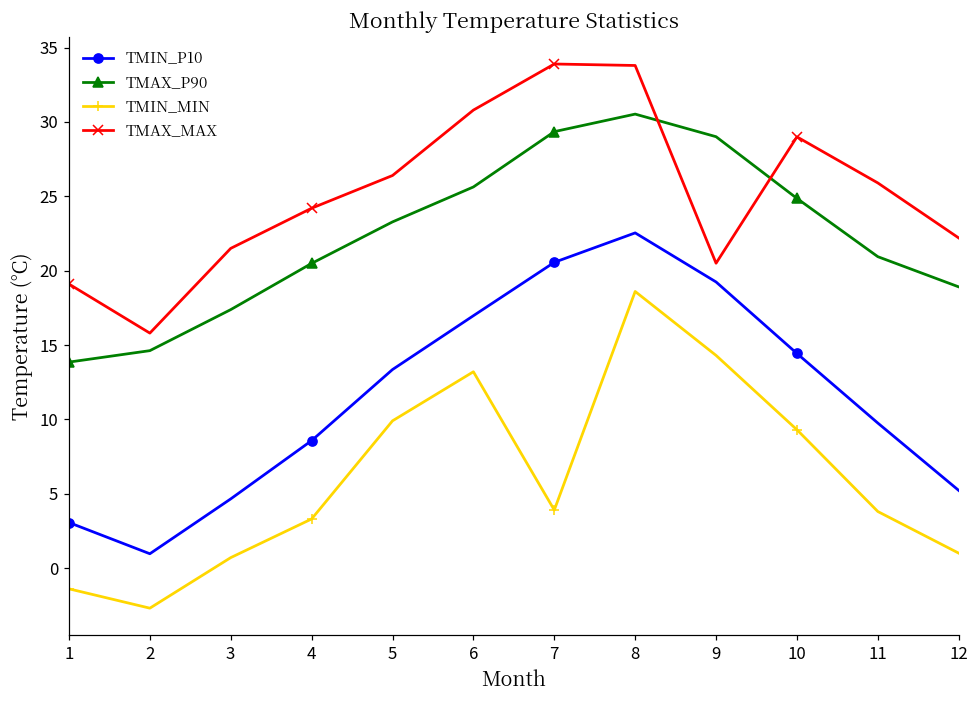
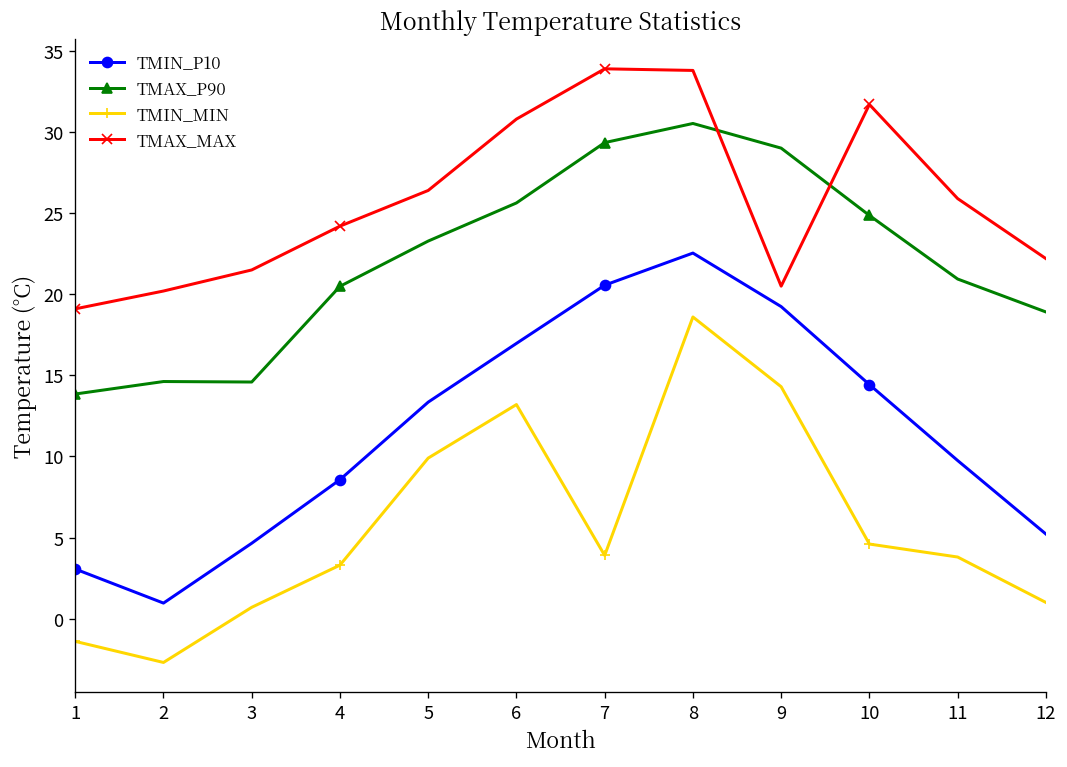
TMAX_MAX, 2: 15.8 -> 20.2
TMAX_P90, 3: 17.4 -> 14.6
TMIN_MIN, 10: 9.3 -> 4.6
TMAX_MAX, 10: 29.0 -> 31.7
